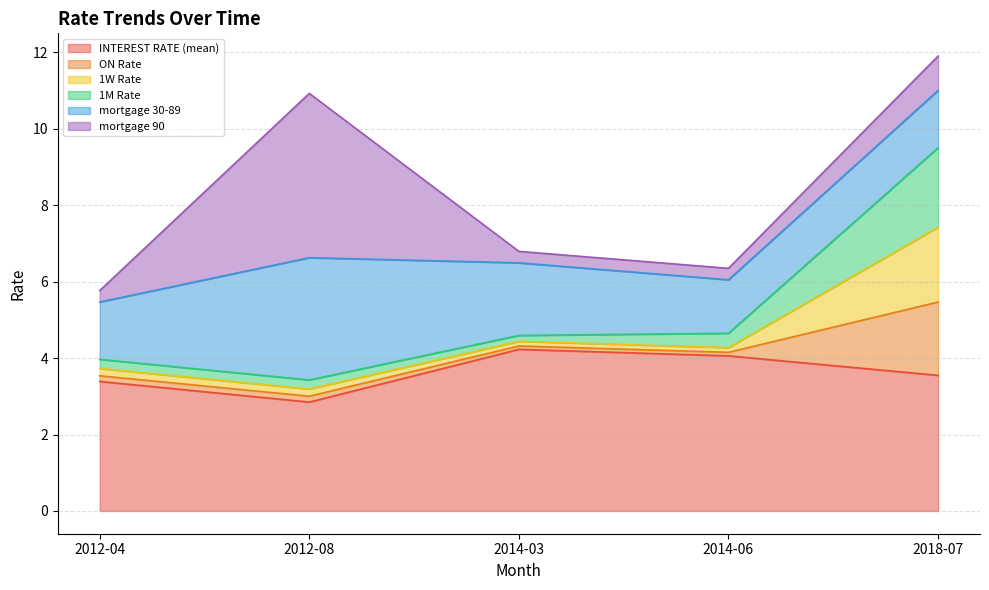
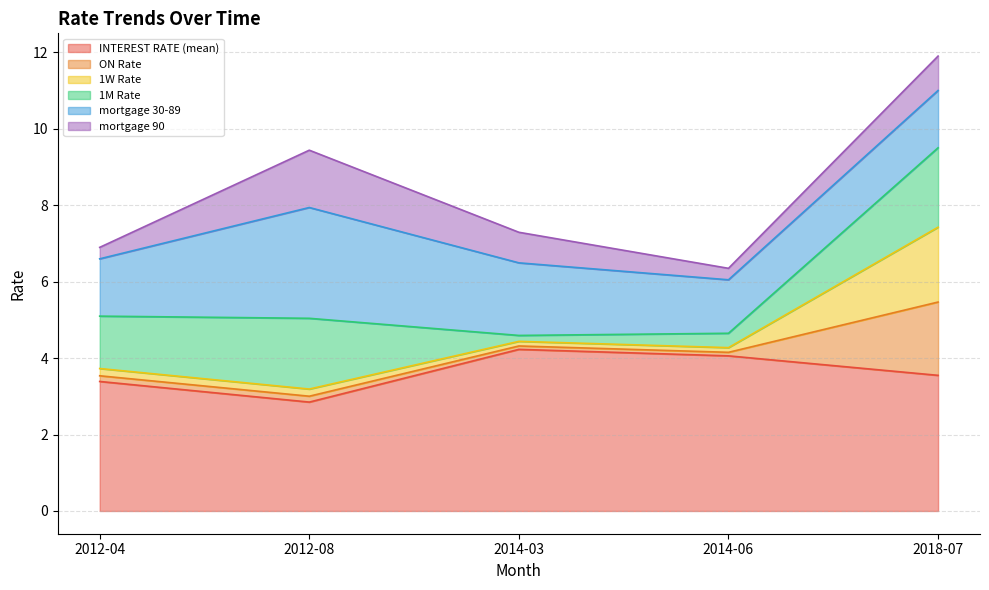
1M Rate, 2012-04: 0.2 -> 1.4
1M Rate, 2012-08: 0.2 -> 1.9
mortgage 30-89, 2012-08: 3.2 -> 2.9
mortgage 90, 2012-08: 4.3 -> 1.5
mortgage 90, 2014-03: 0.3 -> 0.8
